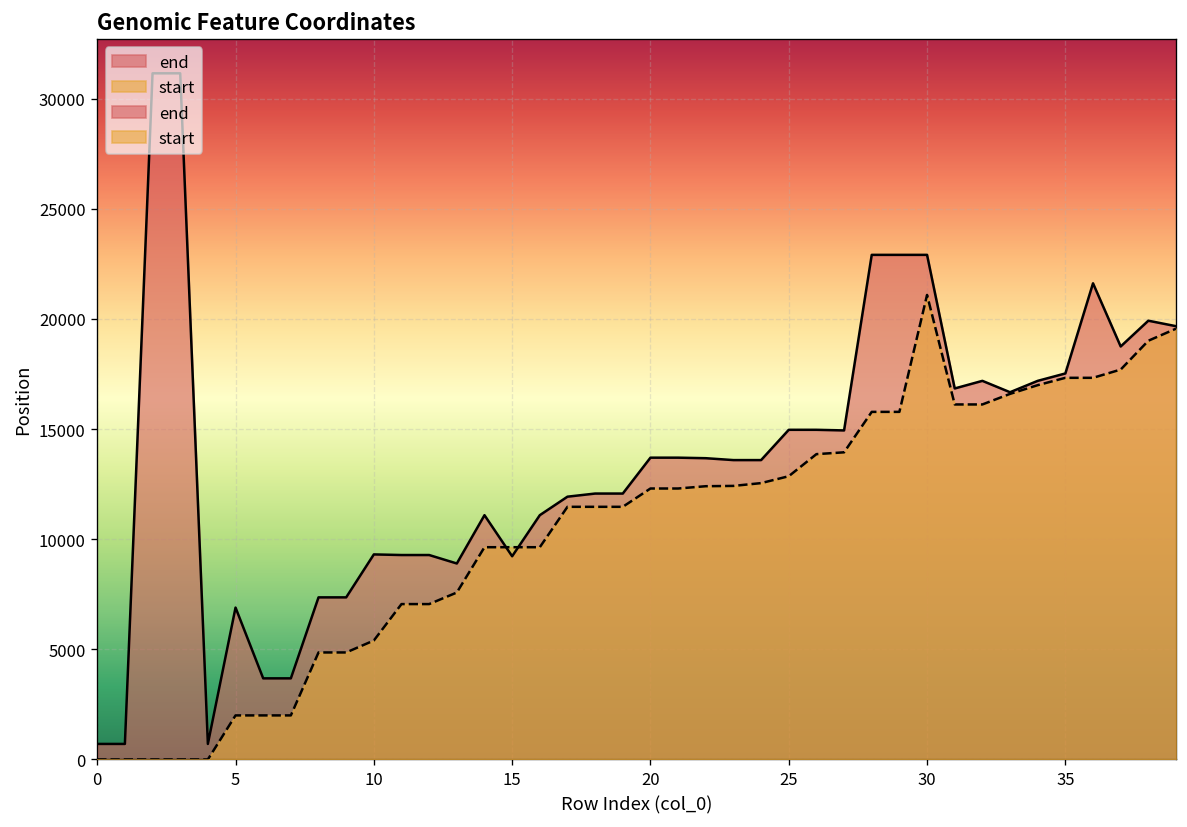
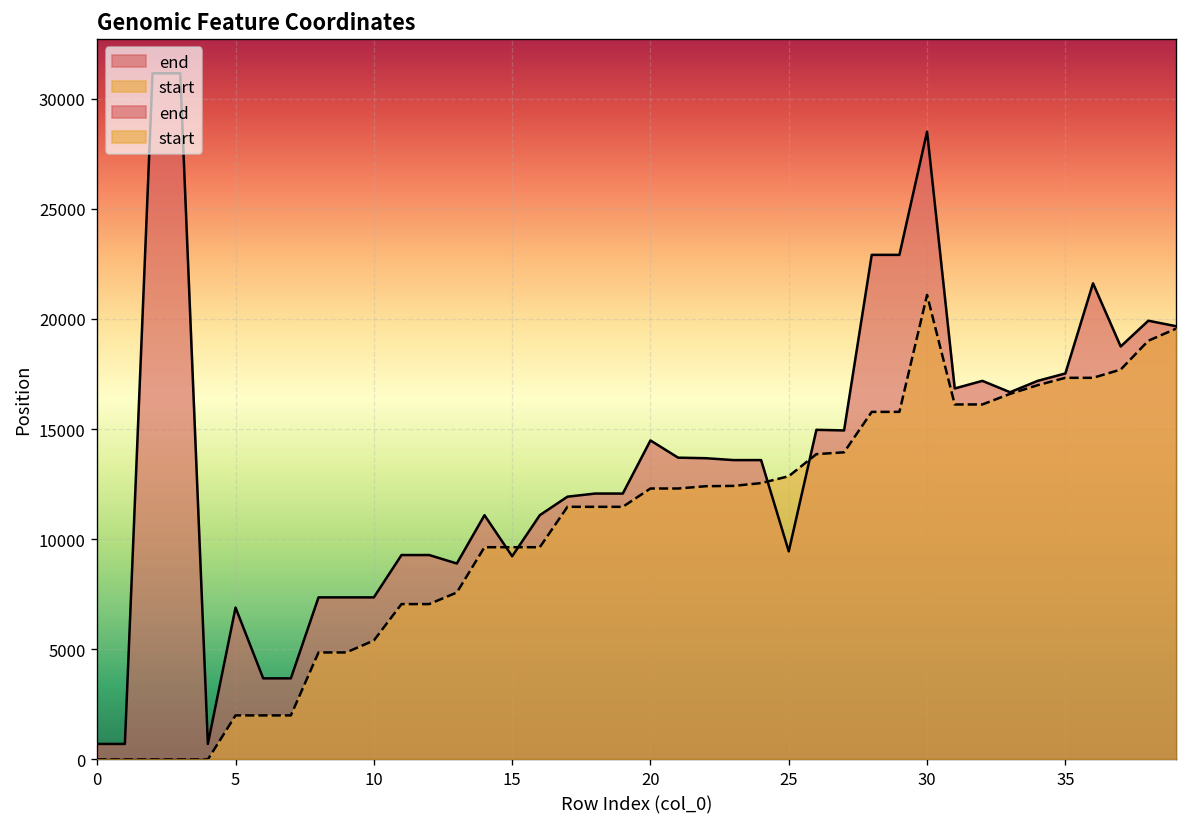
end, 10: 9300 -> 7400
end, 20: 13700 -> 14500
end, 25: 15000 -> 9400
end, 30: 22900 -> 28500
